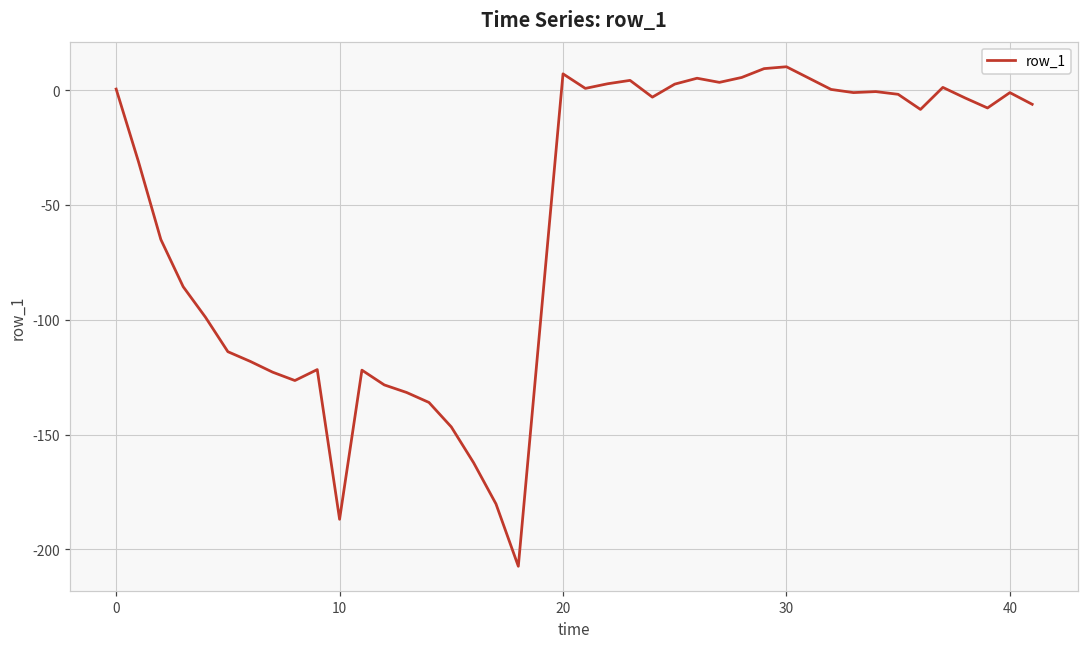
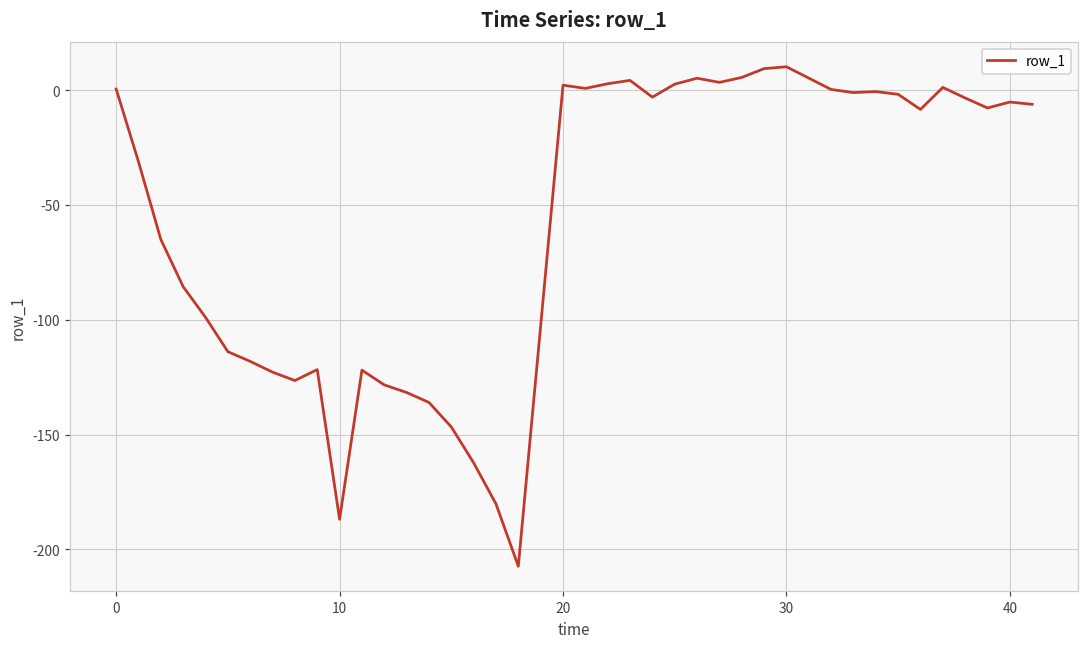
20: 7 -> 2
40: -1 -> -5
